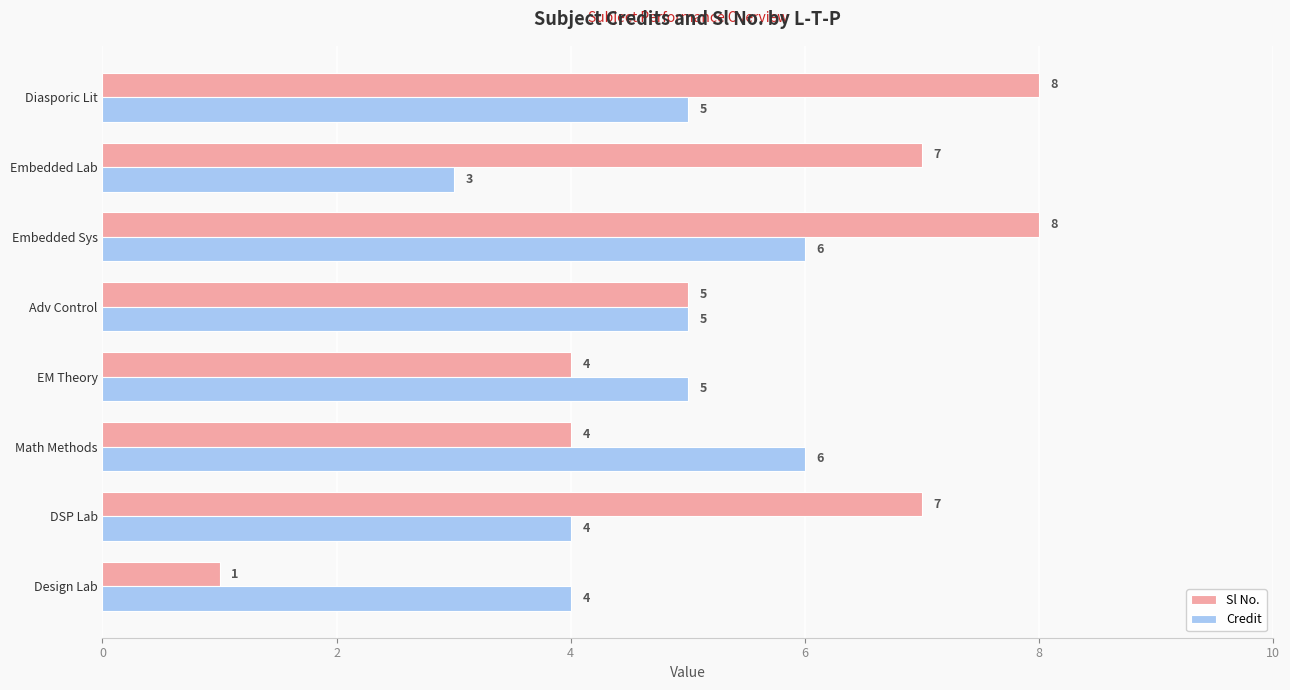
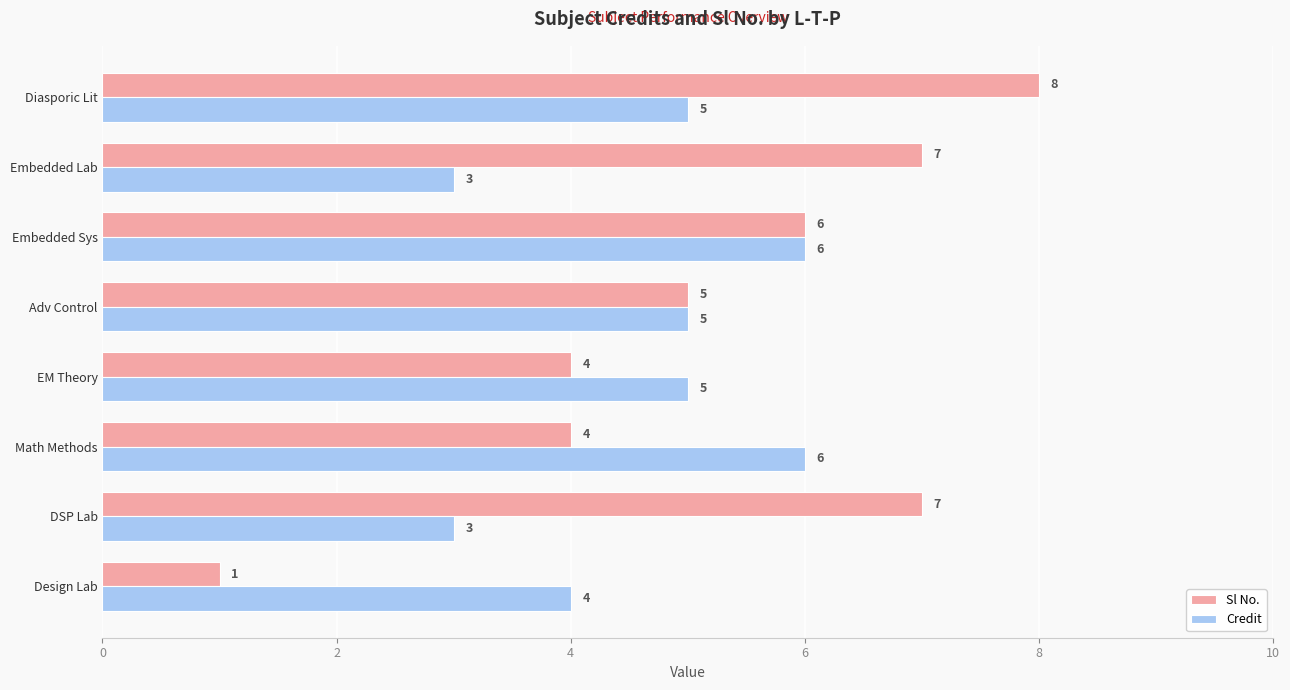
Sl No., Embedded Sys: 8 -> 6
Credit, DSP Lab: 4 -> 3
